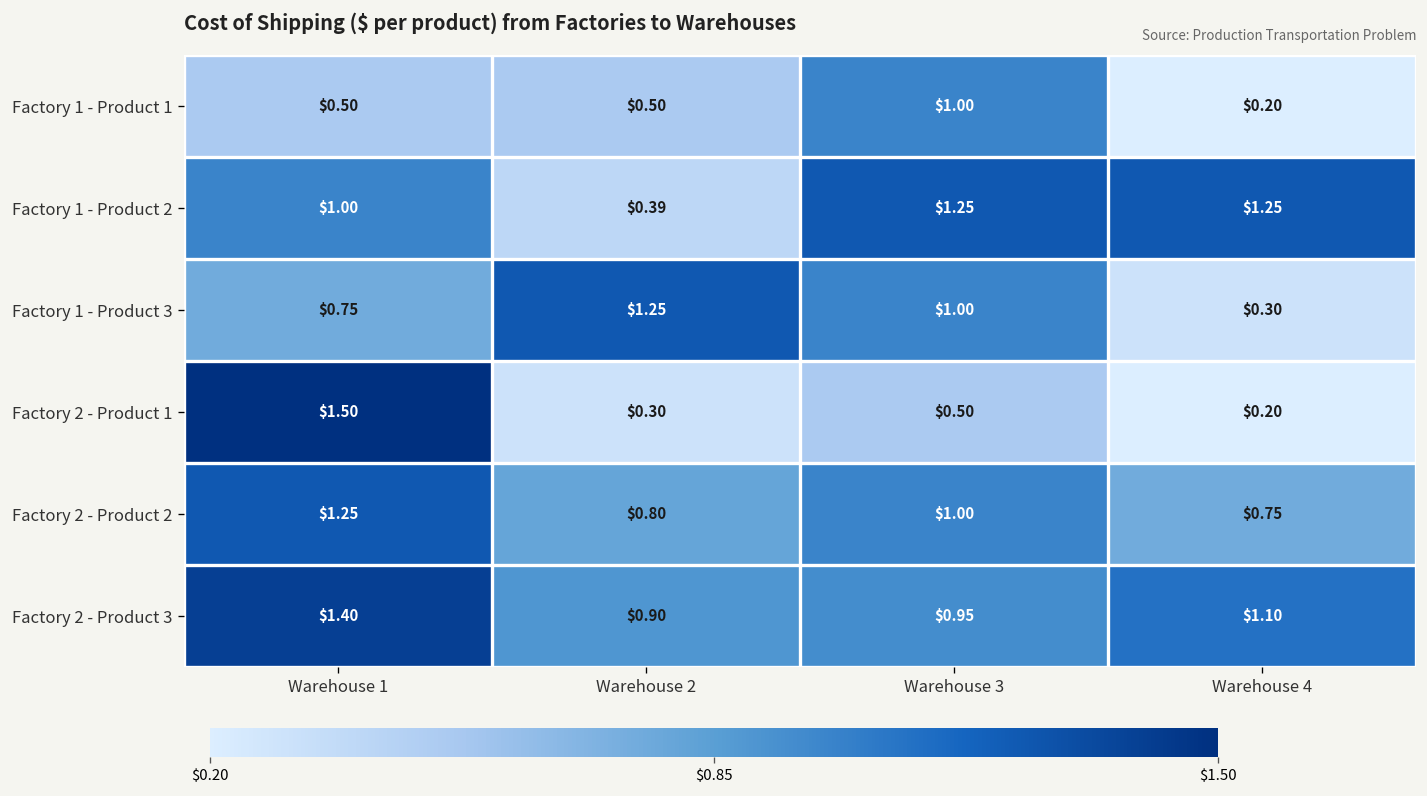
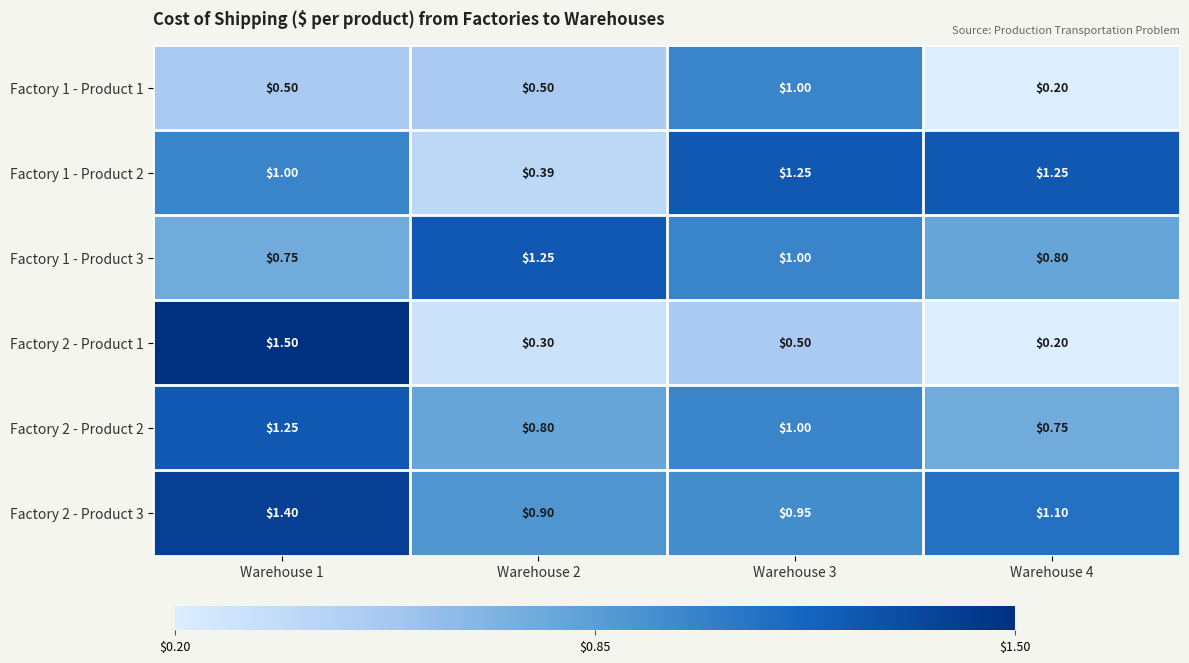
Factory 1 - Product 3, Warehouse 4: $0.30 -> $0.80
